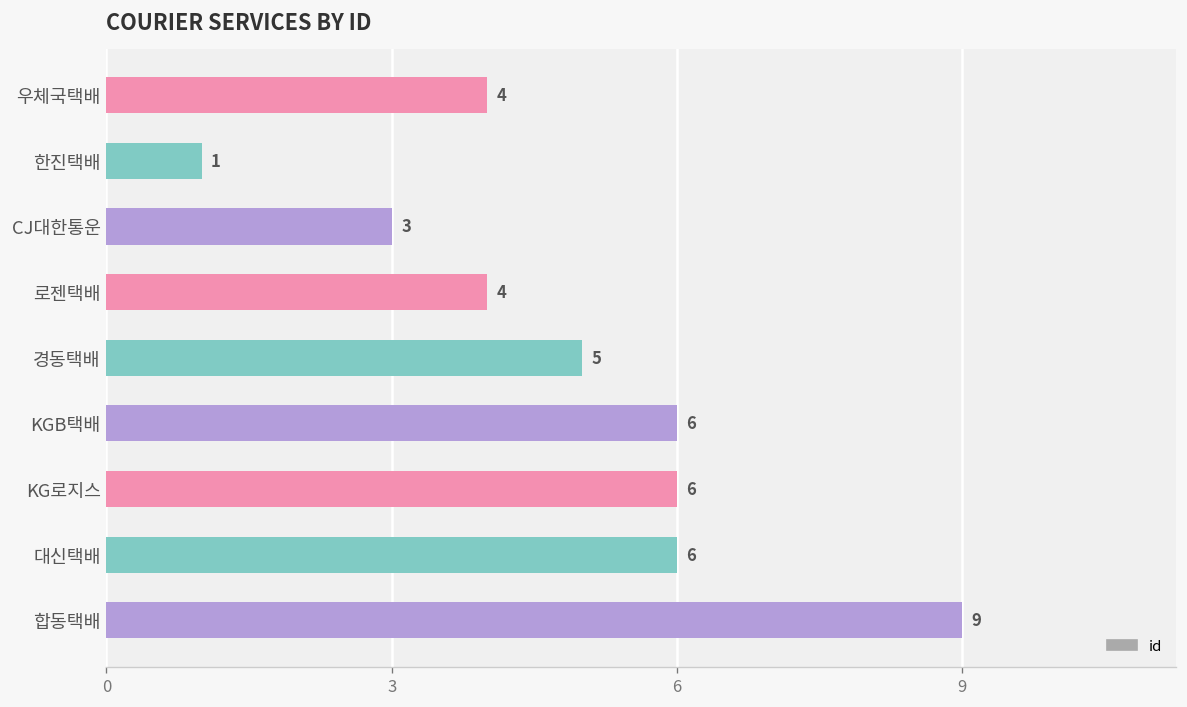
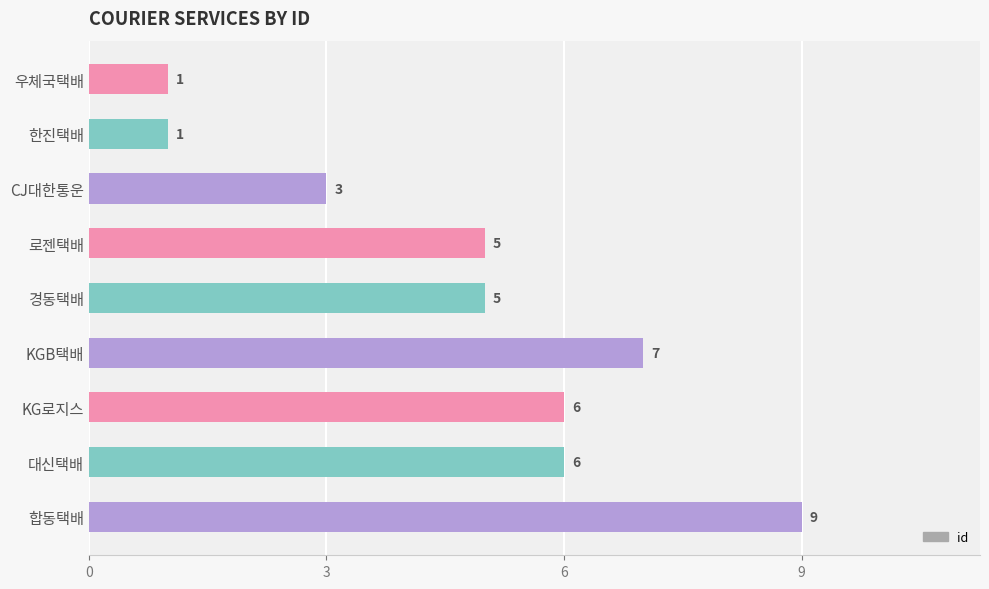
우체국택배: 4 -> 1
로젠택배: 4 -> 5
KGB택배: 6 -> 7
